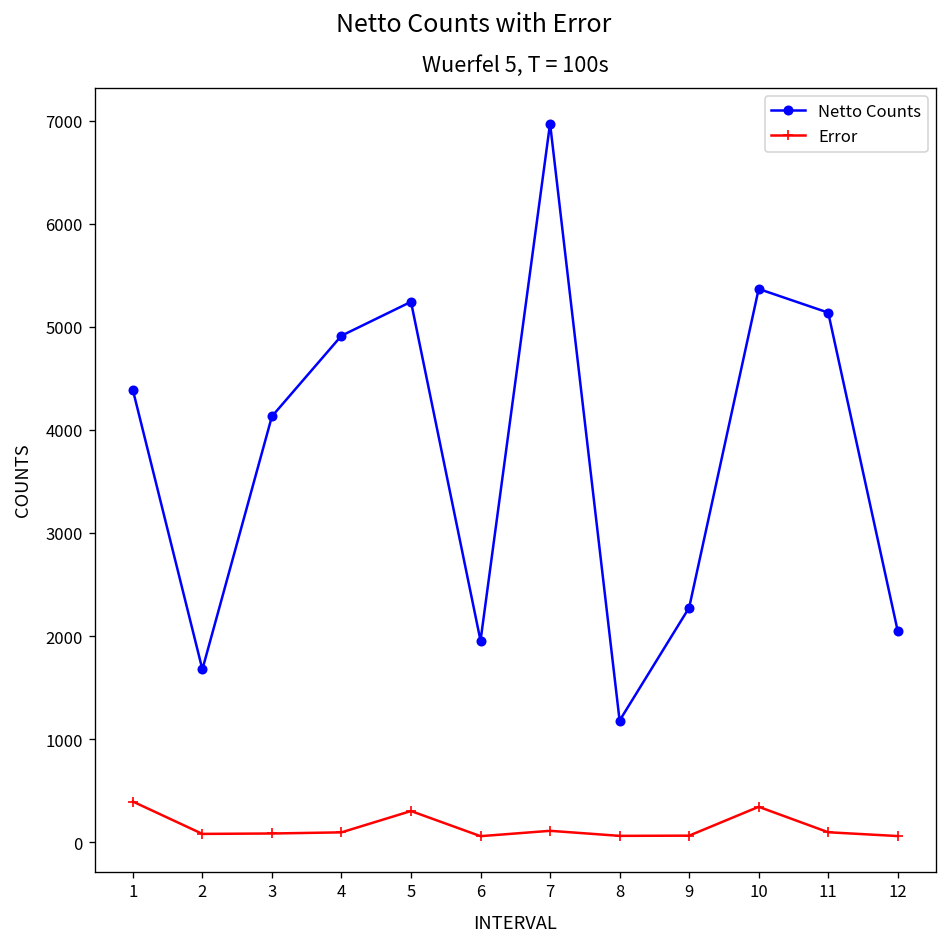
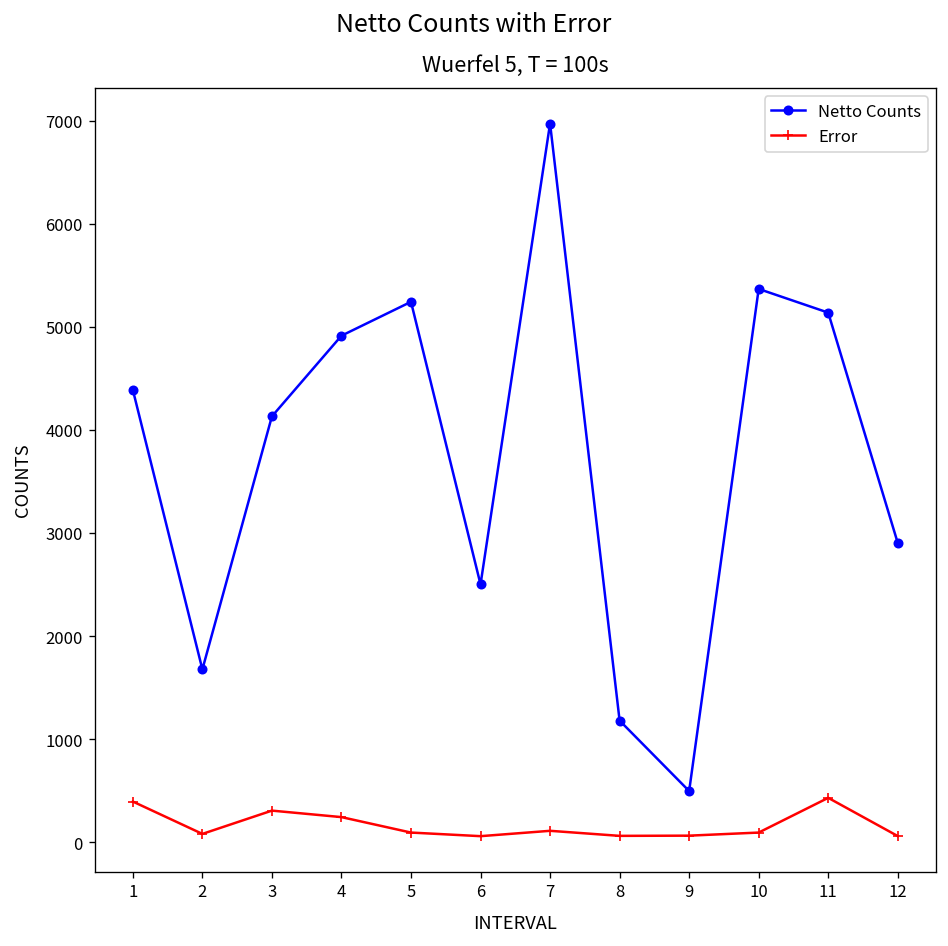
Error, 3: 100 -> 300
Error, 4: 100 -> 200
Error, 5: 300 -> 100
Netto Counts, 6: 2000 -> 2500
Netto Counts, 9: 2300 -> 500
Error, 10: 300 -> 100
Error, 11: 100 -> 400
Netto Counts, 12: 2000 -> 2900
